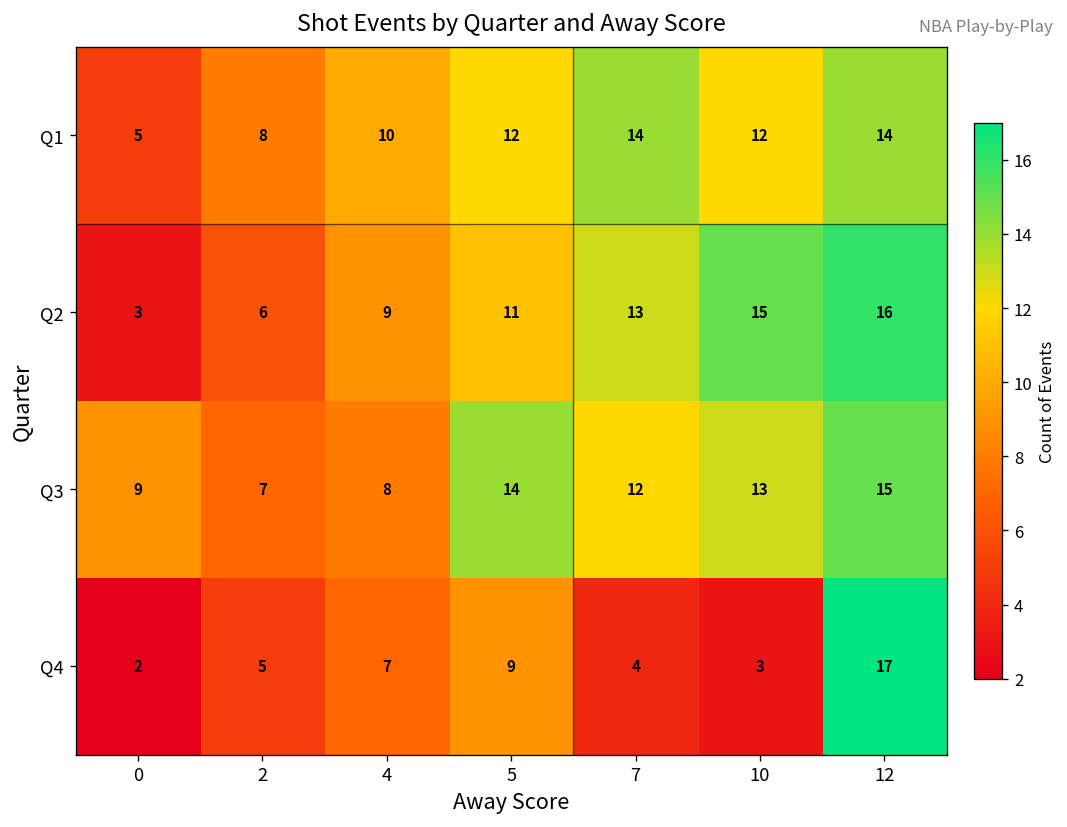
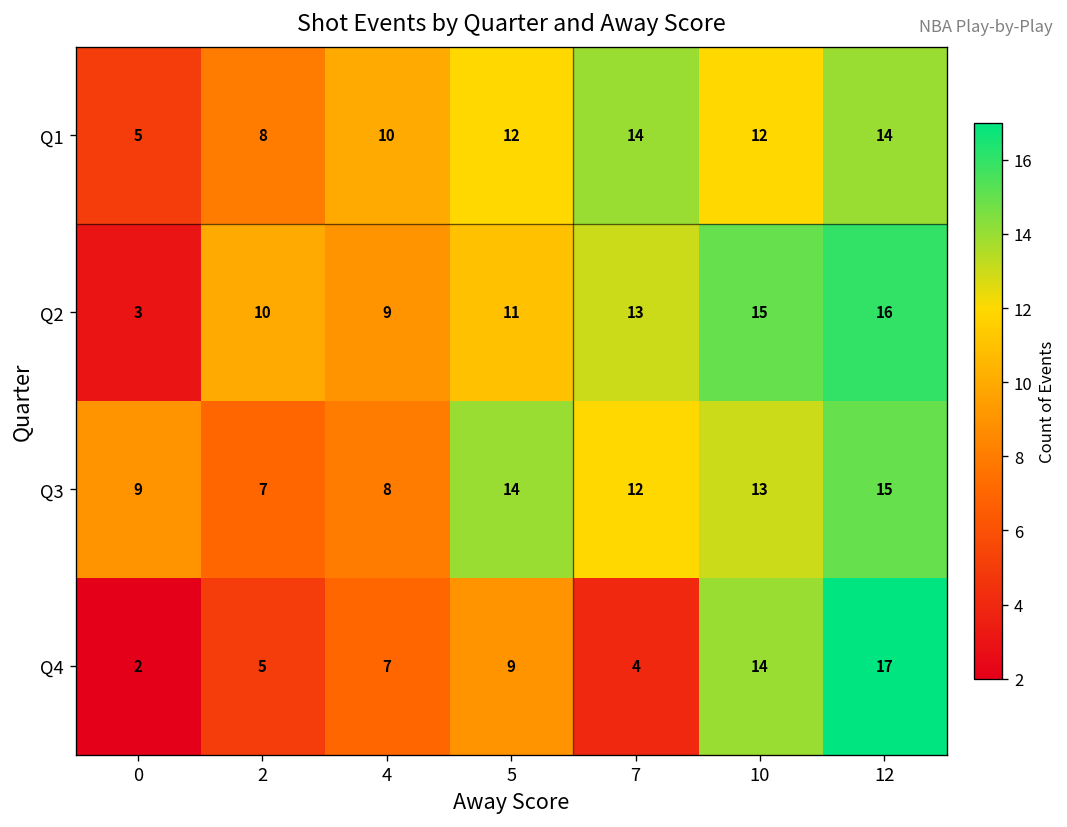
Q2, 2: 6 -> 10
Q4, 10: 3 -> 14
